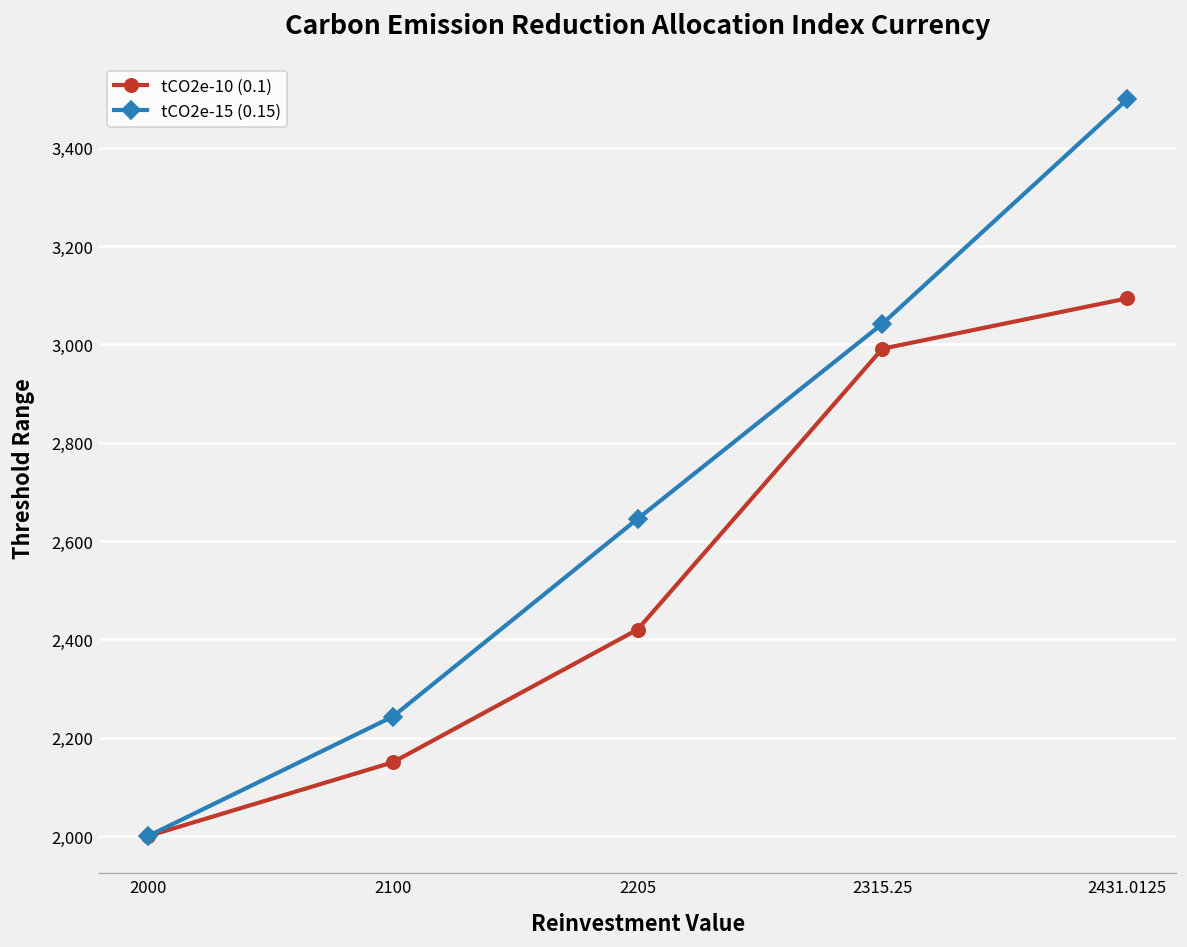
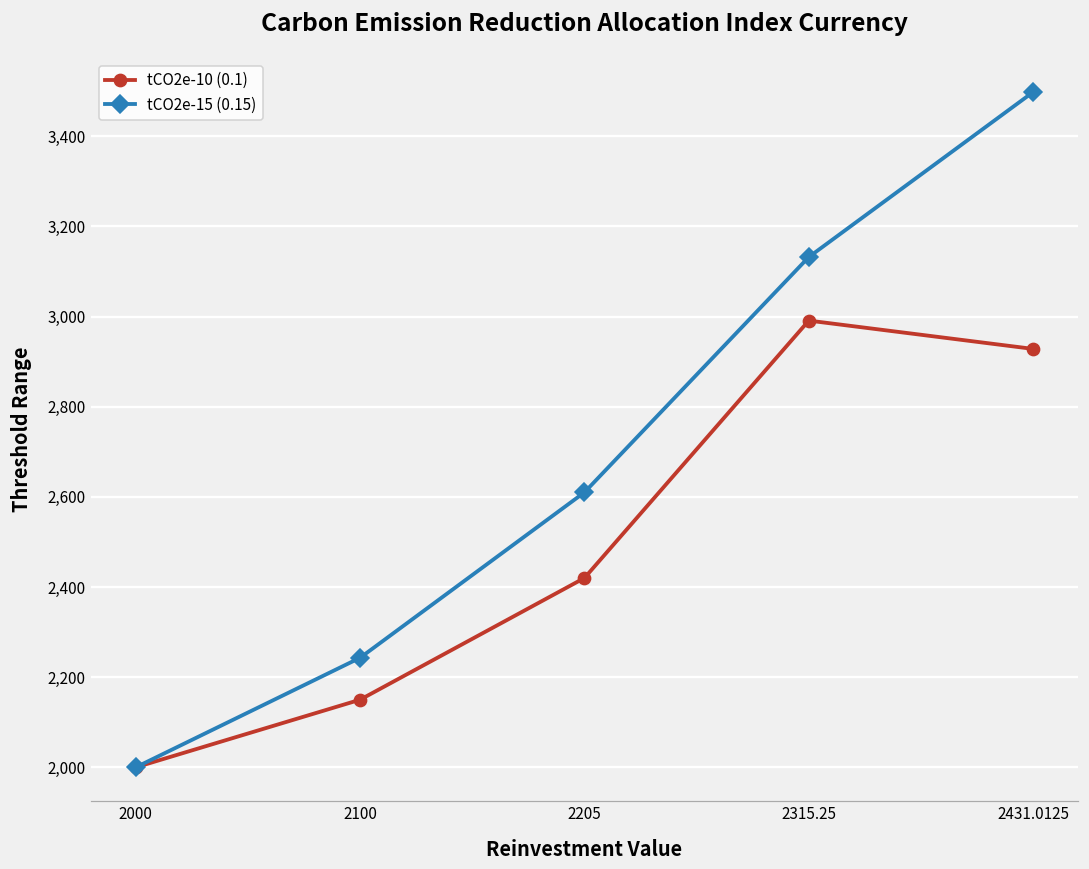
tCO2e-15 (0.15), 2205: 2,650 -> 2,610
tCO2e-15 (0.15), 2315.25: 3,040 -> 3,130
tCO2e-10 (0.1), 2431.0125: 3,090 -> 2,930
